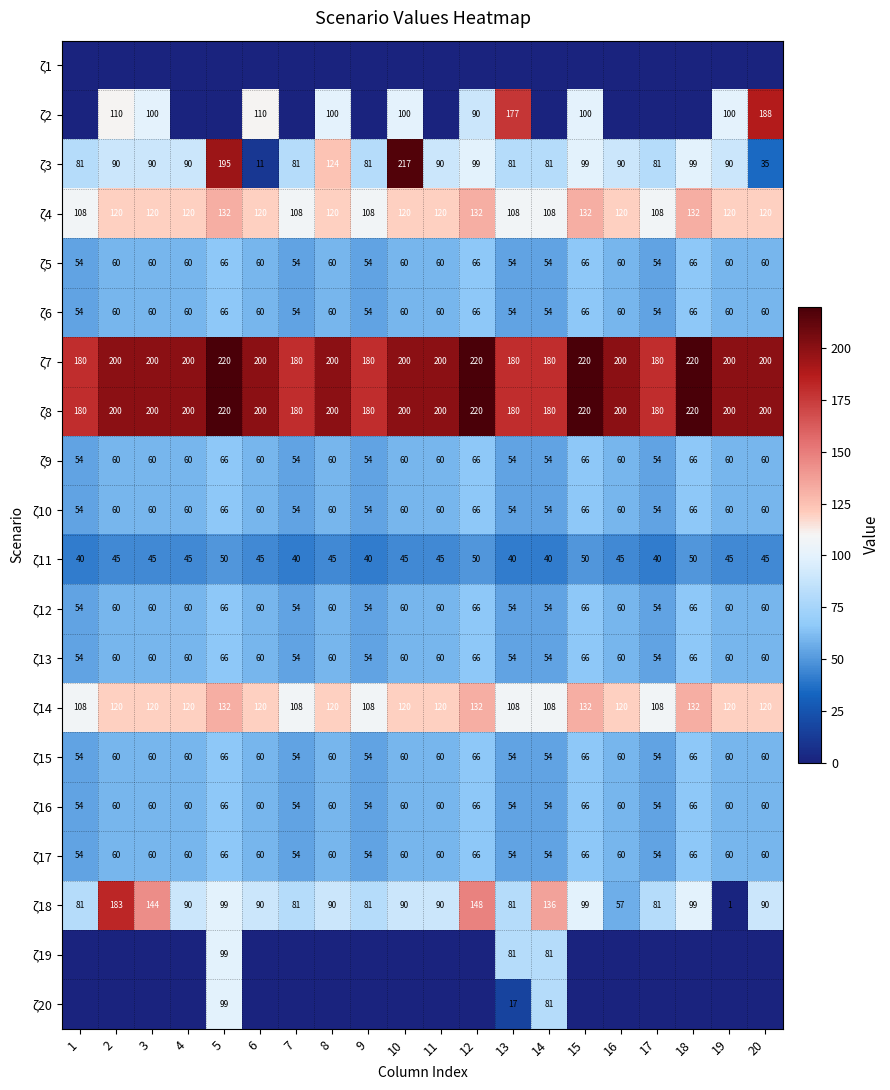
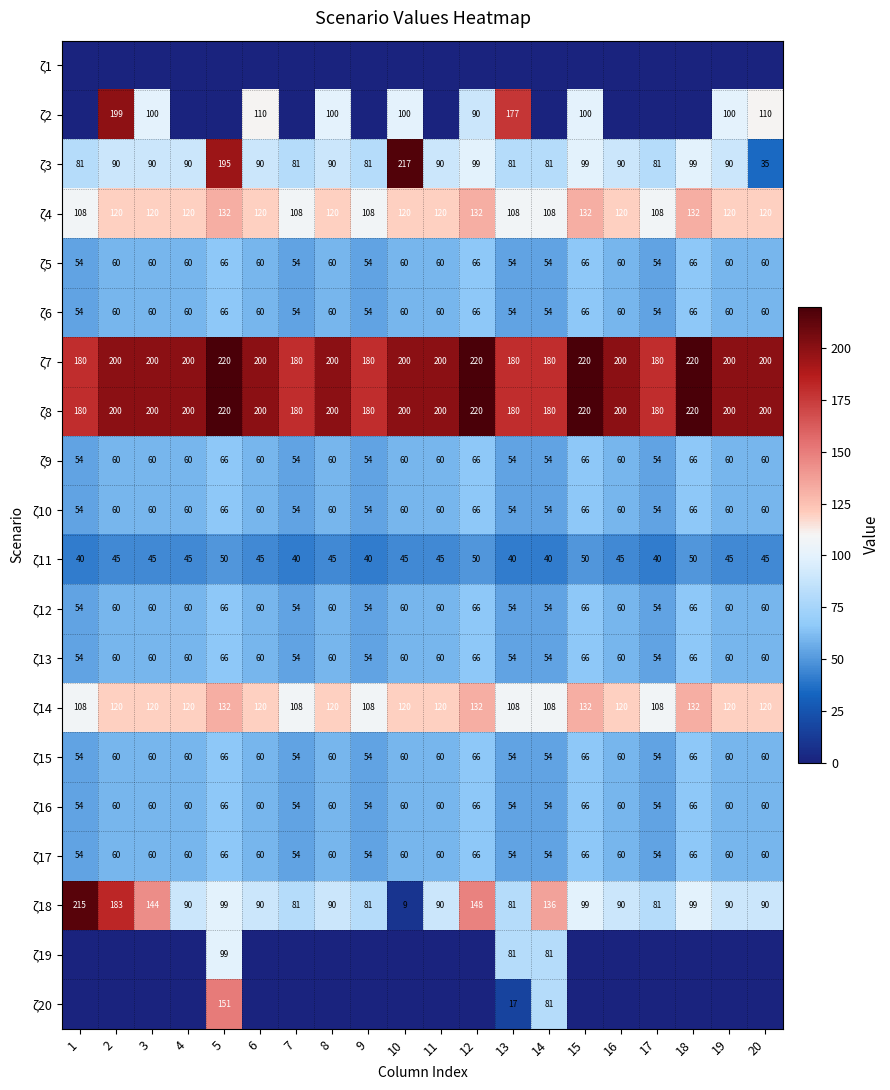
ζ2, 2: 110 -> 199
ζ2, 20: 188 -> 110
ζ3, 6: 11 -> 90
ζ3, 8: 124 -> 90
ζ18, 1: 81 -> 215
ζ18, 10: 90 -> 9
ζ18, 16: 57 -> 90
ζ18, 19: 1 -> 90
ζ20, 5: 99 -> 151
